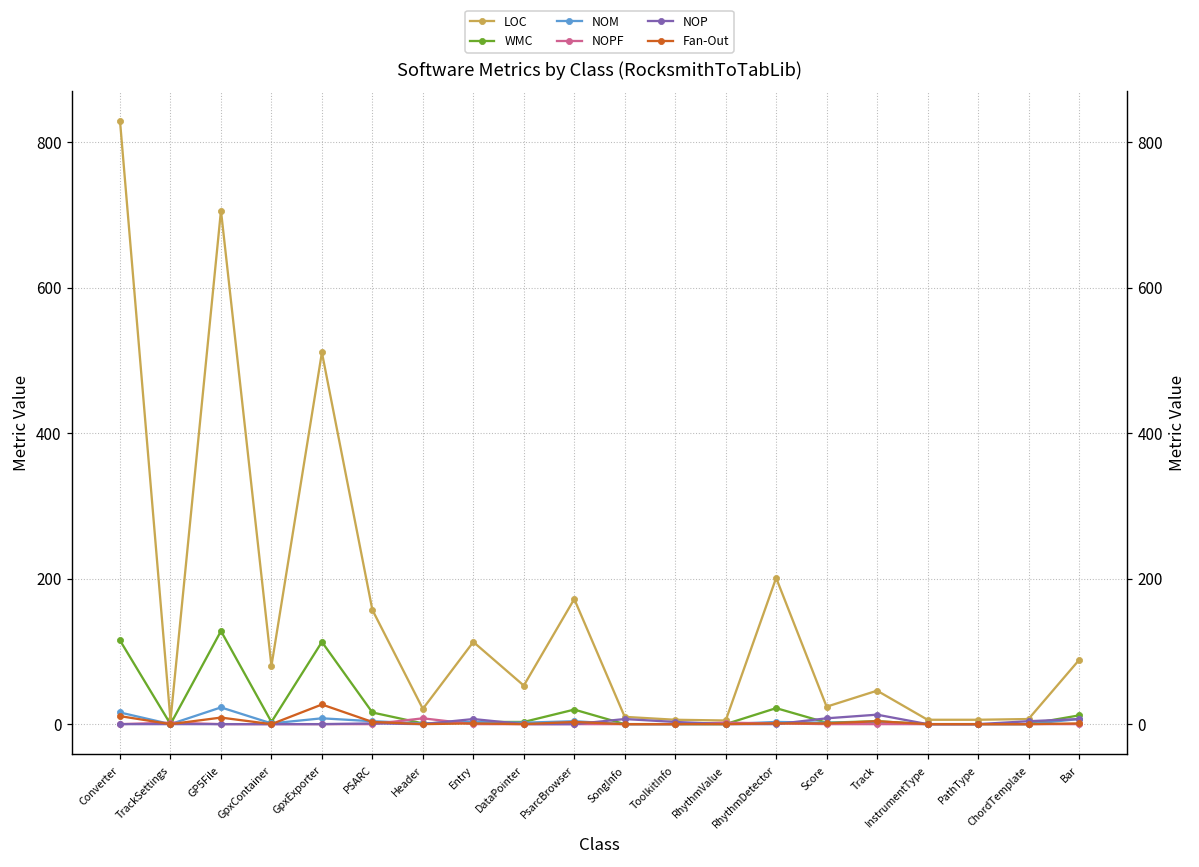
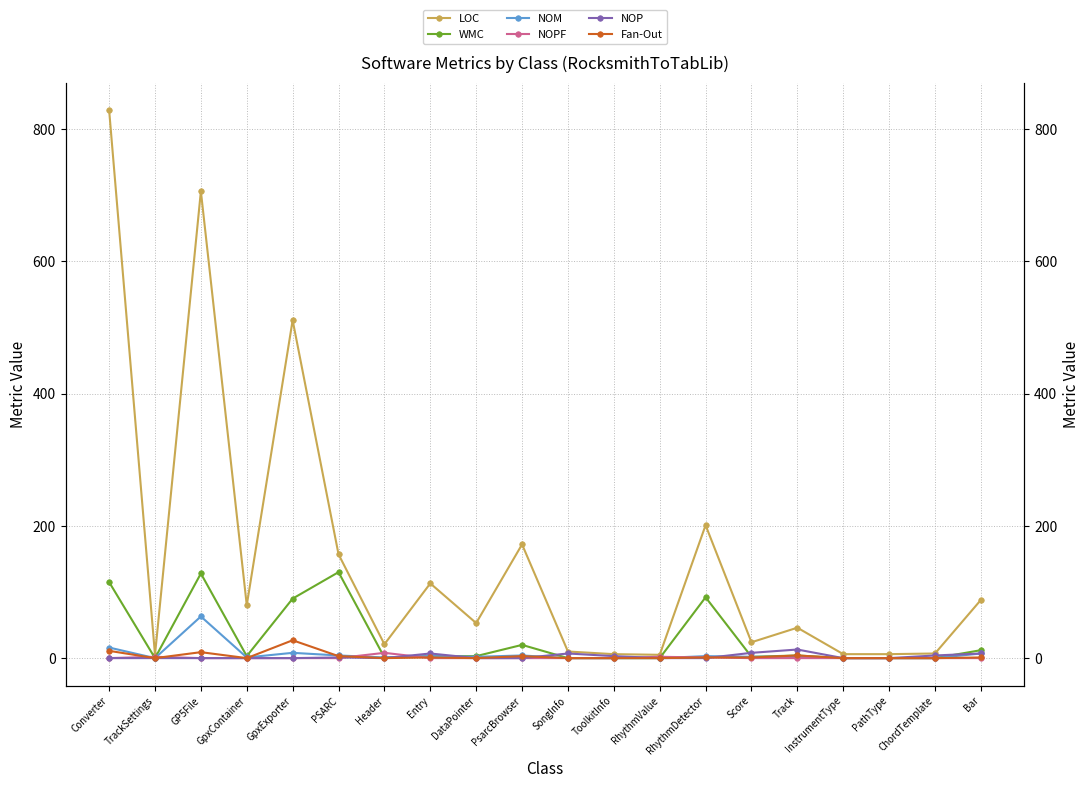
NOM, GP5File: 20 -> 60
WMC, GpxExporter: 110 -> 90
WMC, PSARC: 20 -> 130
WMC, RhythmDetector: 20 -> 90
